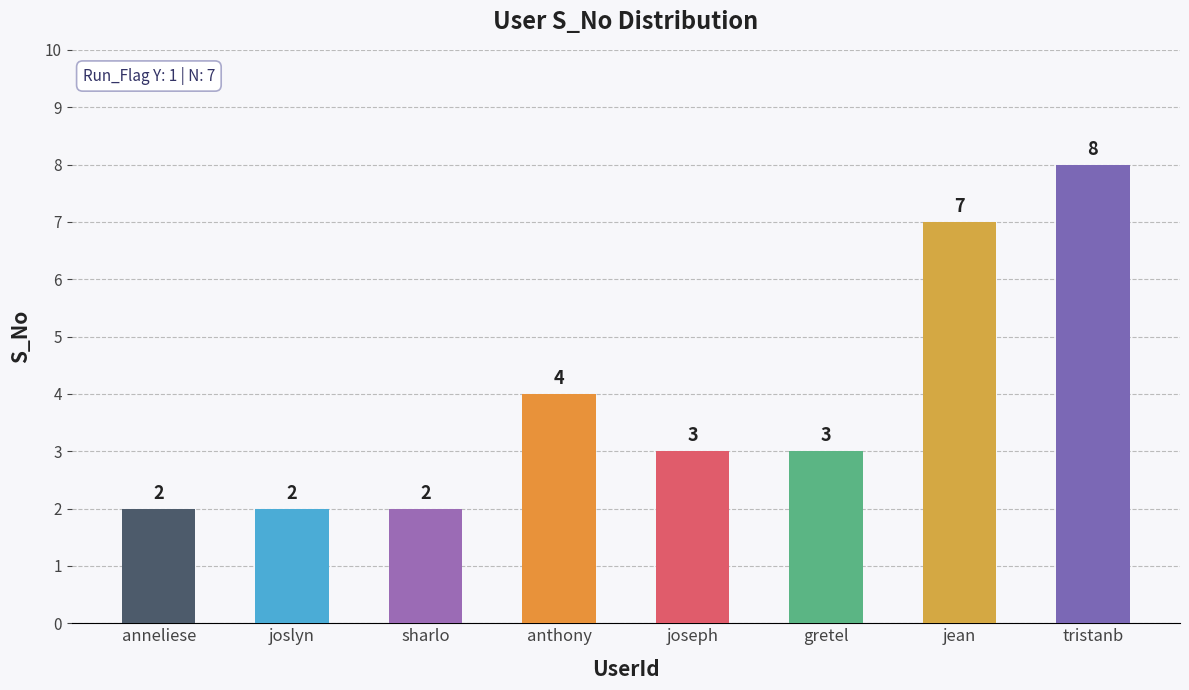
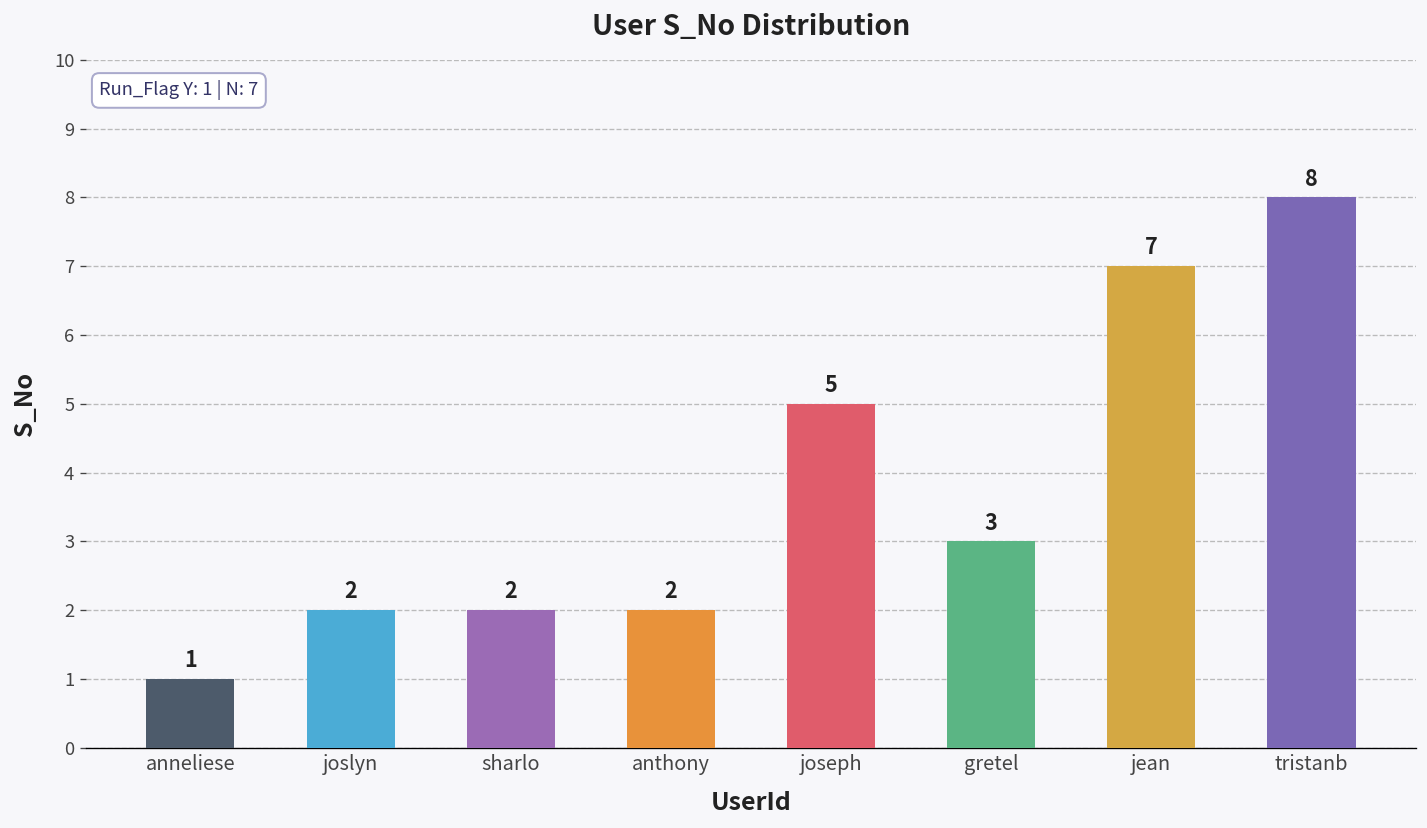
anneliese: 2 -> 1
anthony: 4 -> 2
joseph: 3 -> 5
